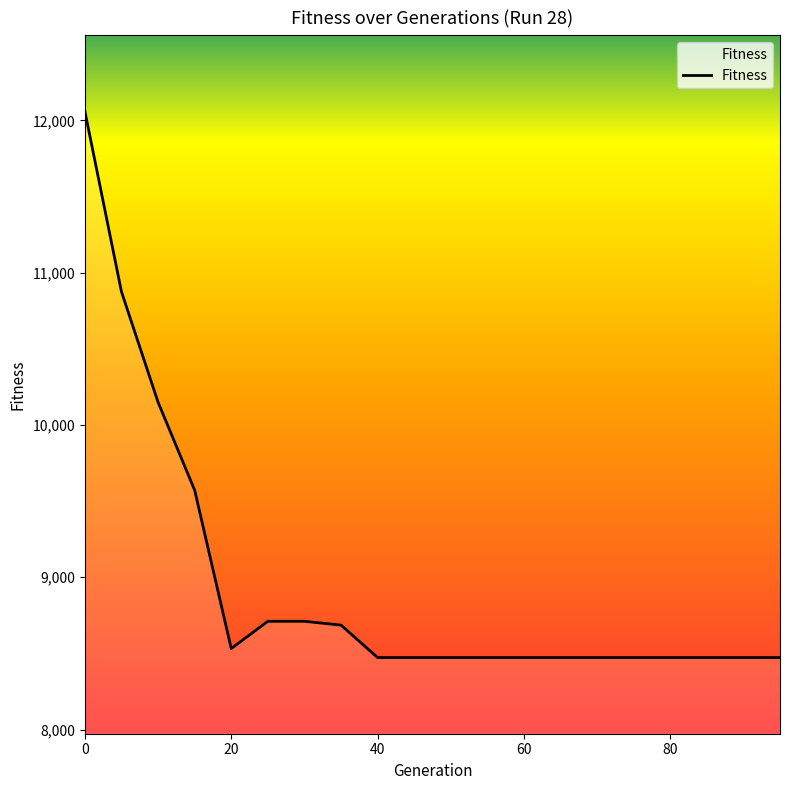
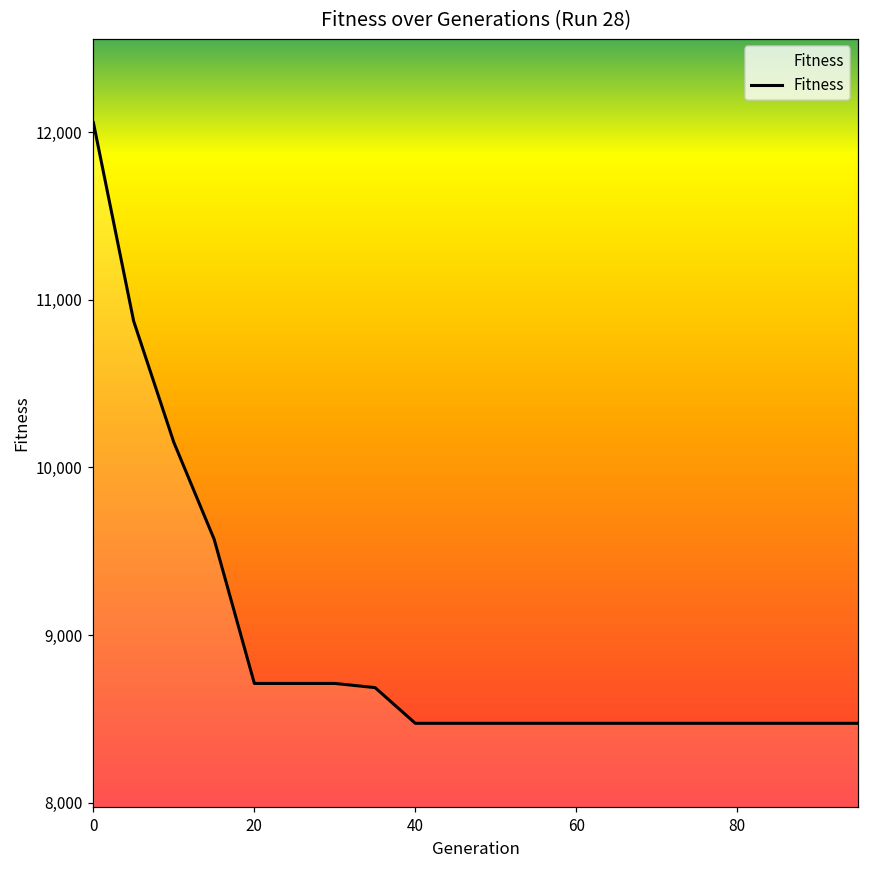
20: 8,530 -> 8,710
